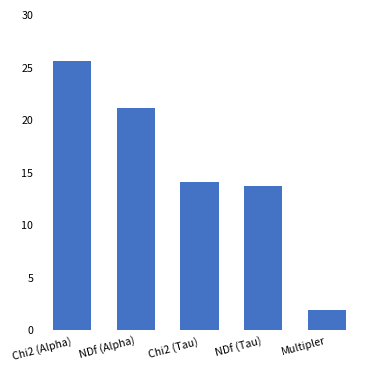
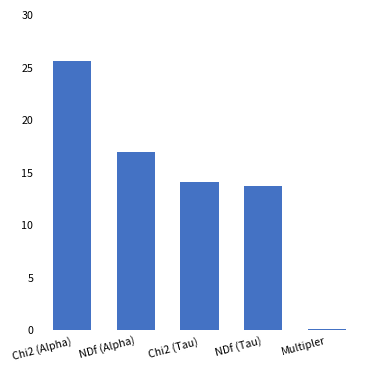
NDf (Alpha): 21 -> 17
Multipler: 2 -> 0
